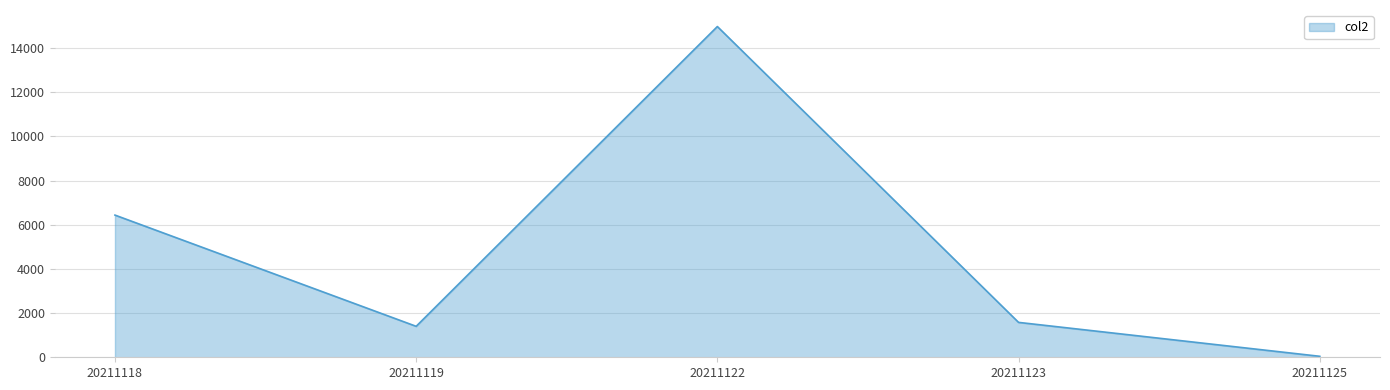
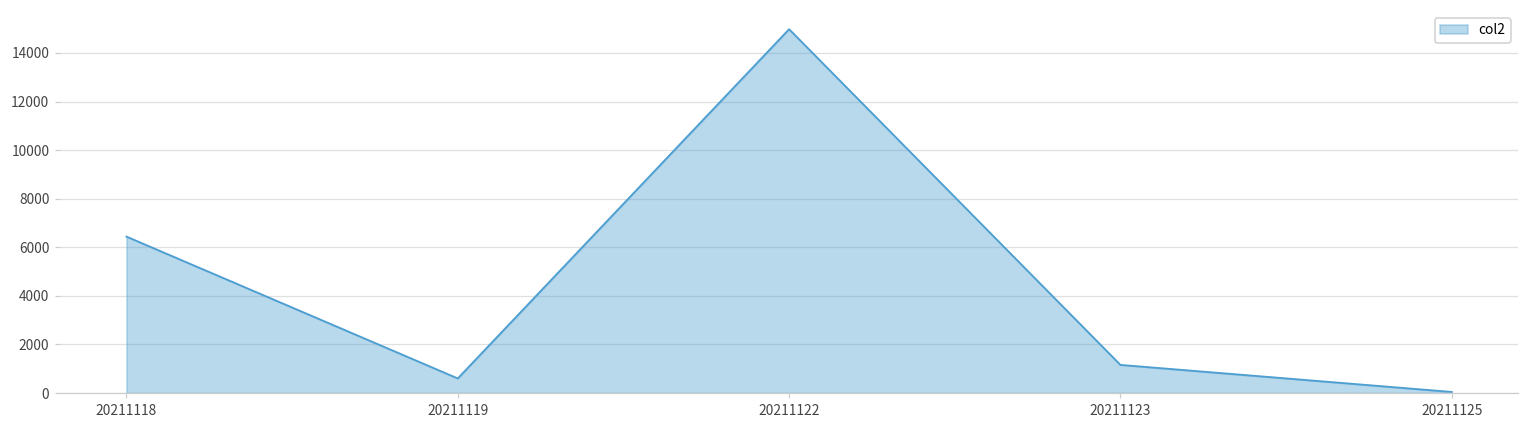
20211119: 1400 -> 600
20211123: 1600 -> 1200
